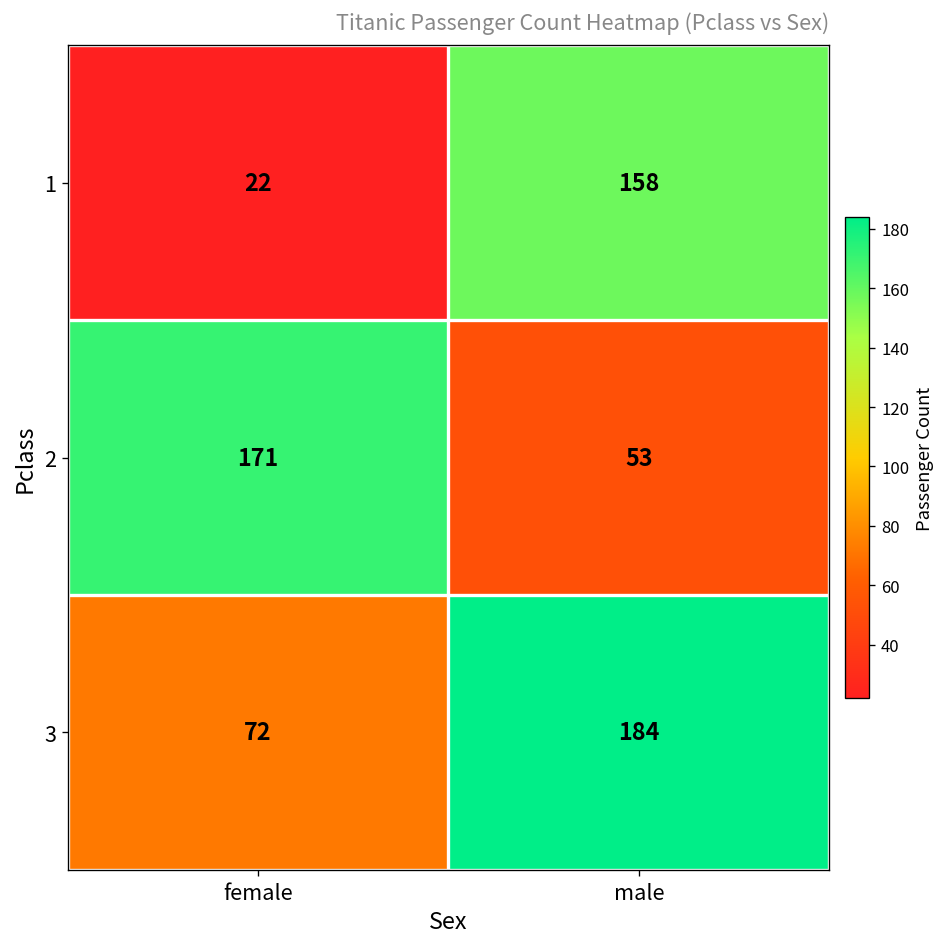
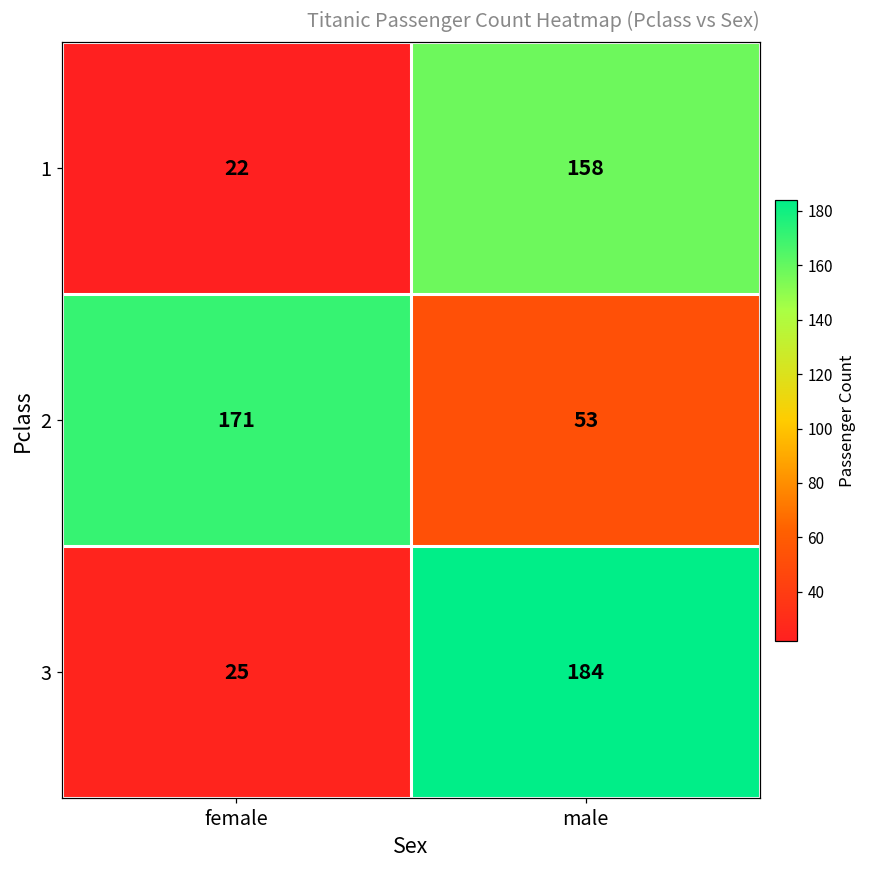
3, female: 72 -> 25
